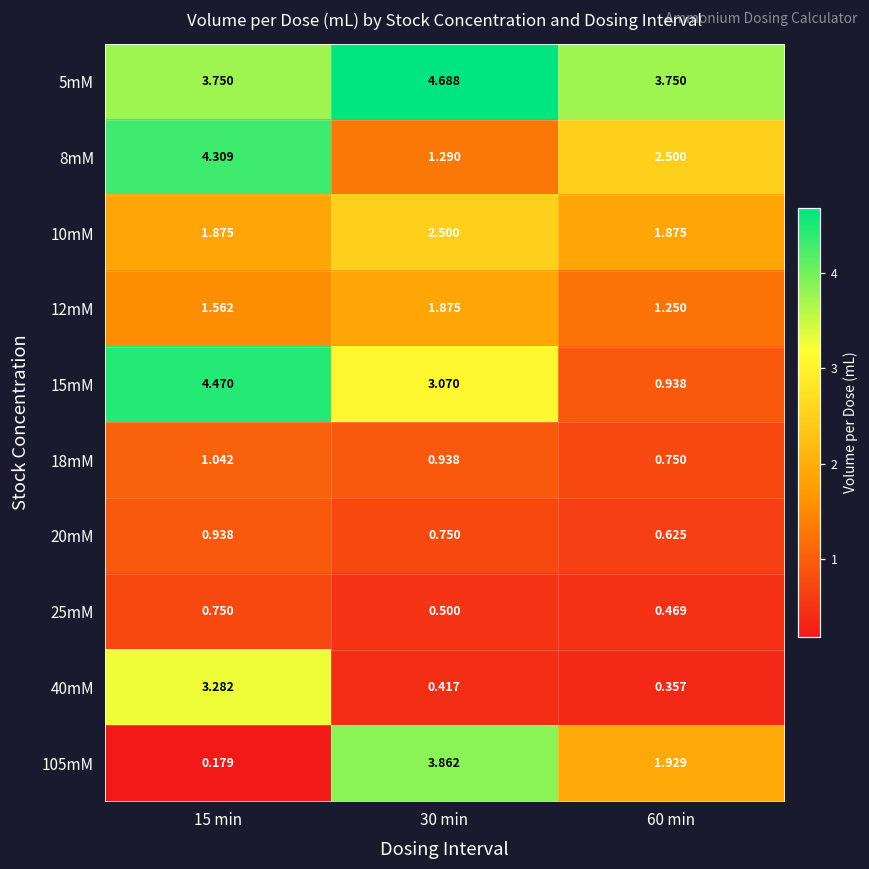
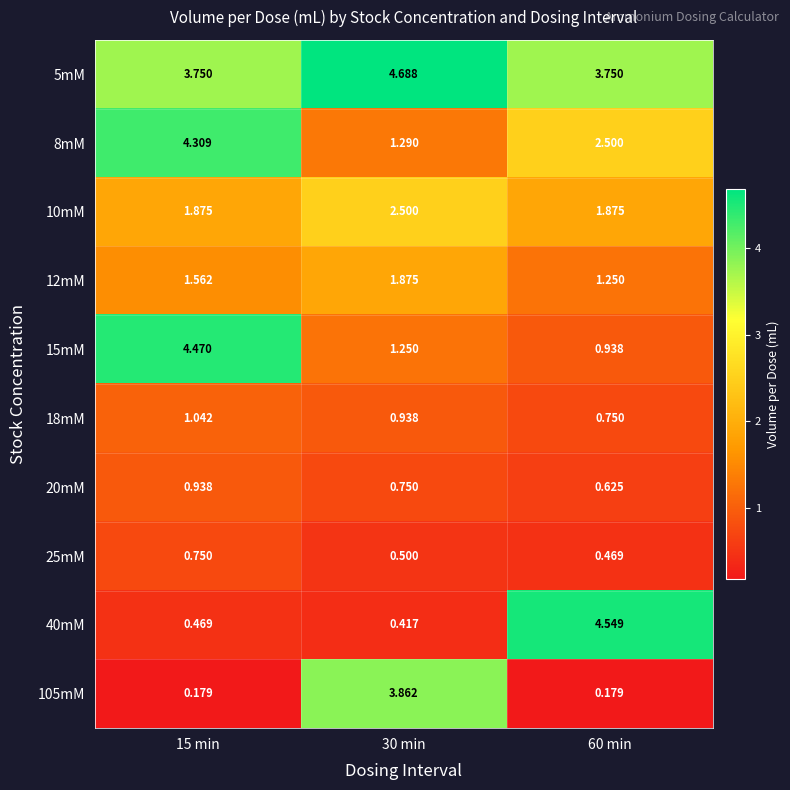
15mM, 30 min: 3.070 -> 1.250
40mM, 15 min: 3.282 -> 0.469
40mM, 60 min: 0.357 -> 4.549
105mM, 60 min: 1.929 -> 0.179
